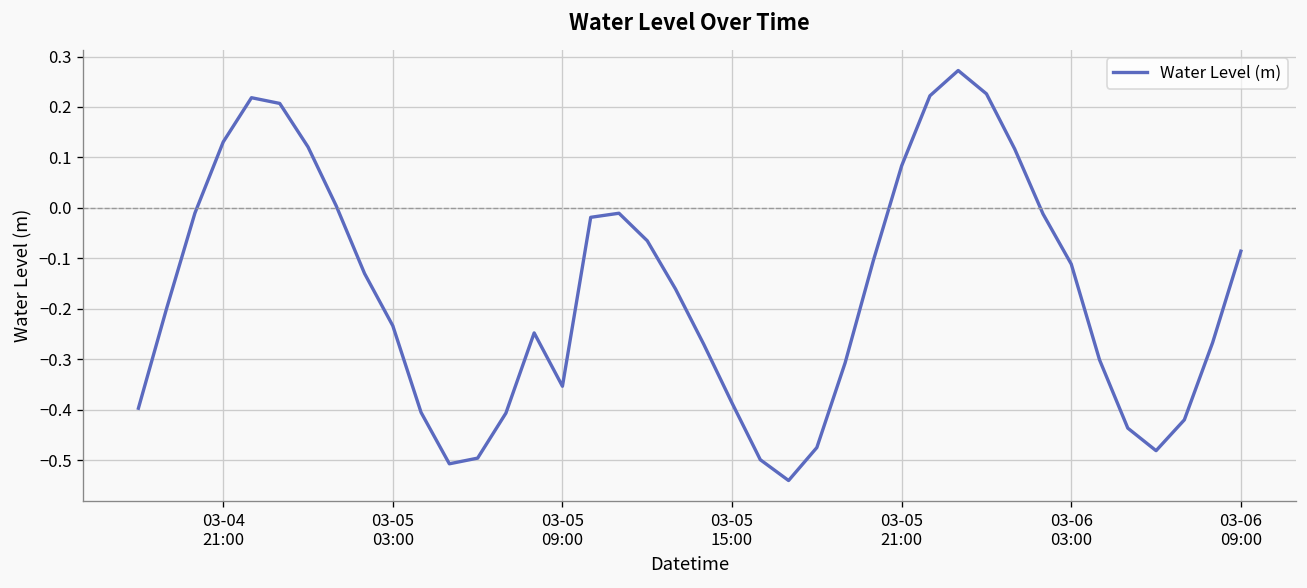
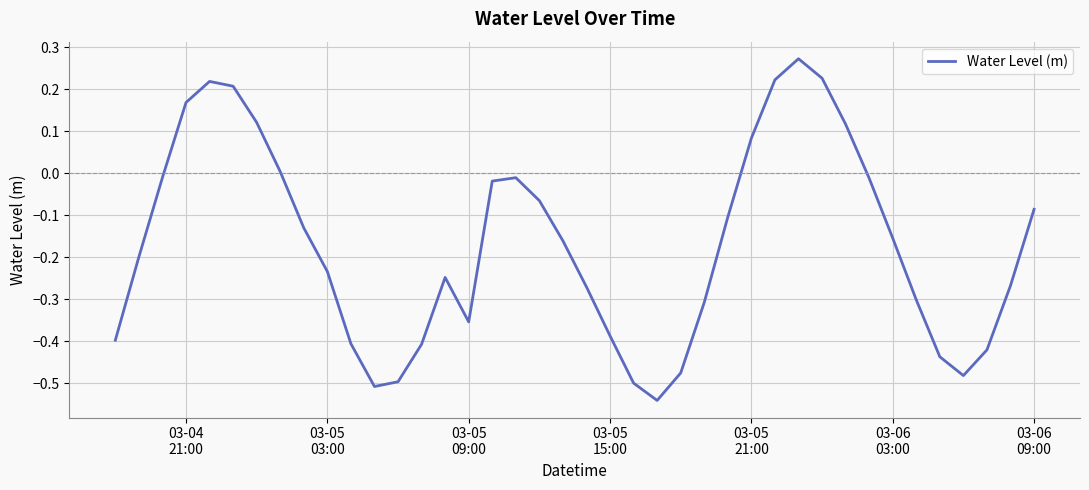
03-04 21:00: 0.13 -> 0.17
03-06 03:00: -0.11 -> -0.15
